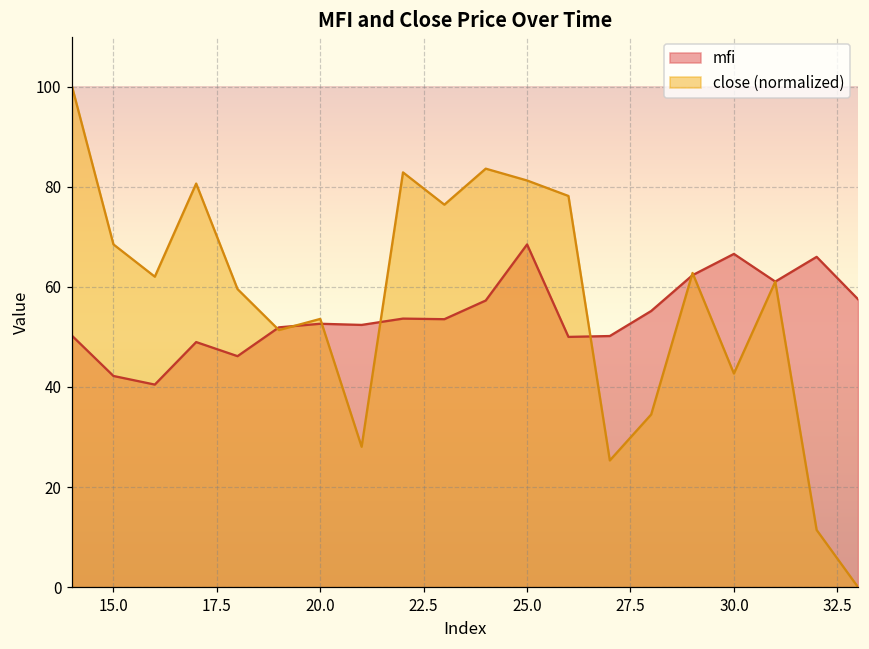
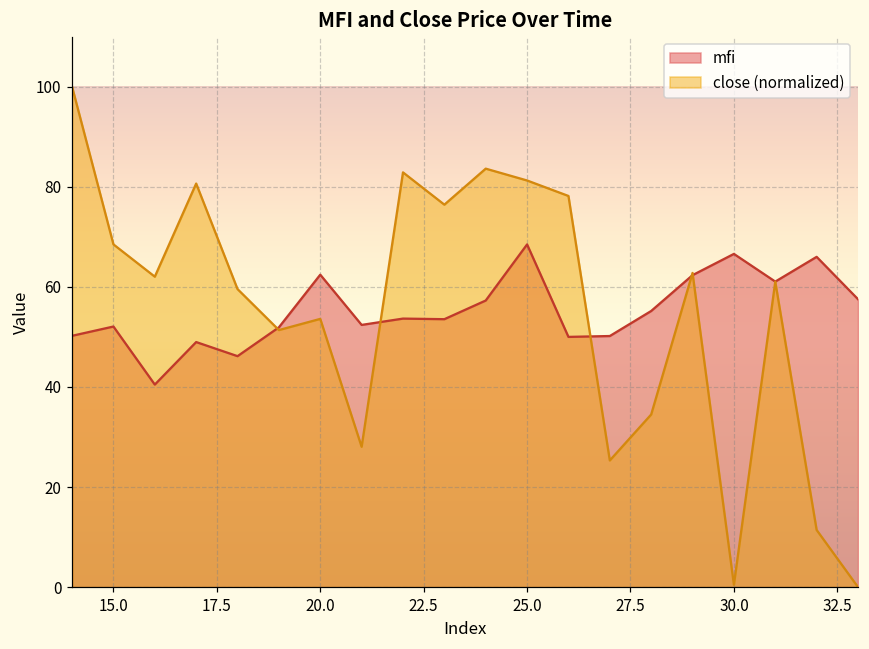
mfi, 15.0: 42 -> 52
mfi, 20.0: 53 -> 62
close (normalized), 30.0: 43 -> 0
